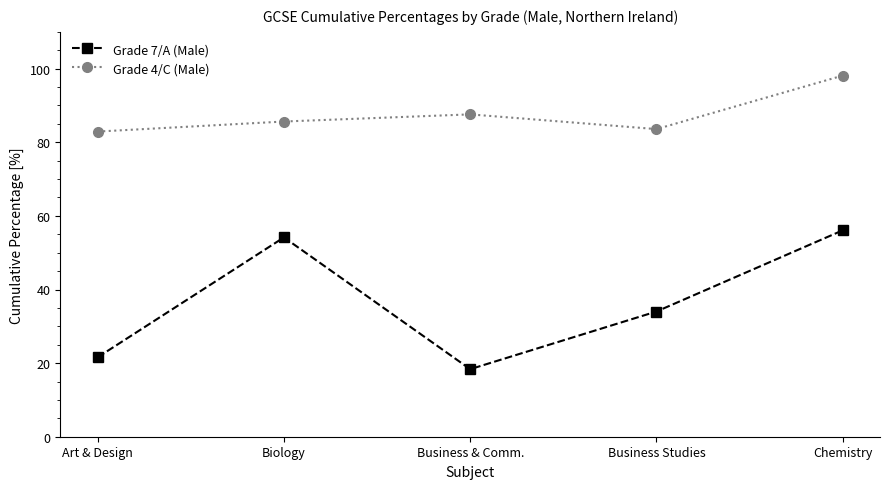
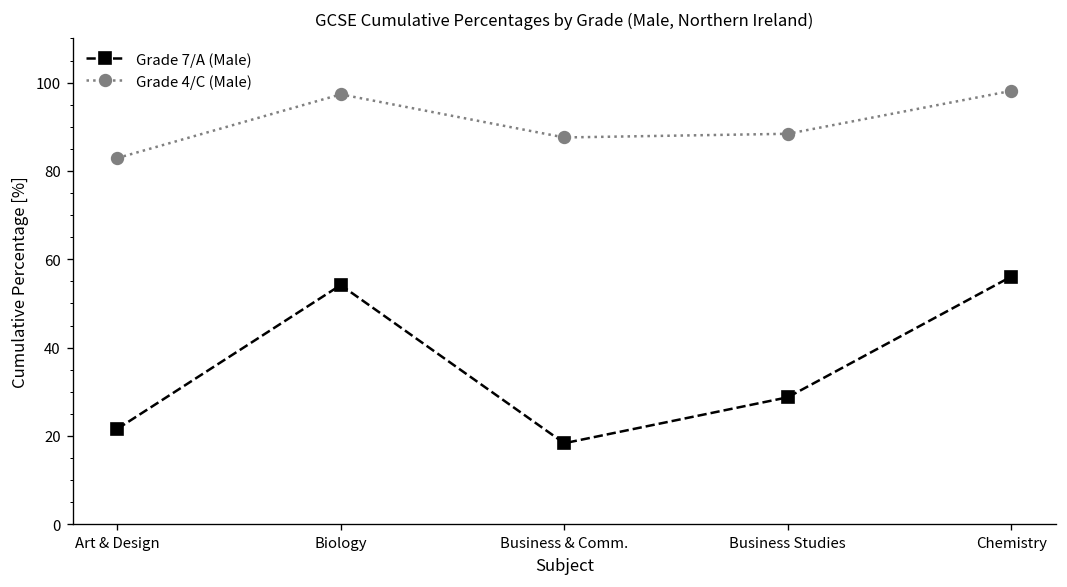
Grade 4/C (Male), Biology: 86 -> 97
Grade 7/A (Male), Business Studies: 34 -> 29
Grade 4/C (Male), Business Studies: 84 -> 88
